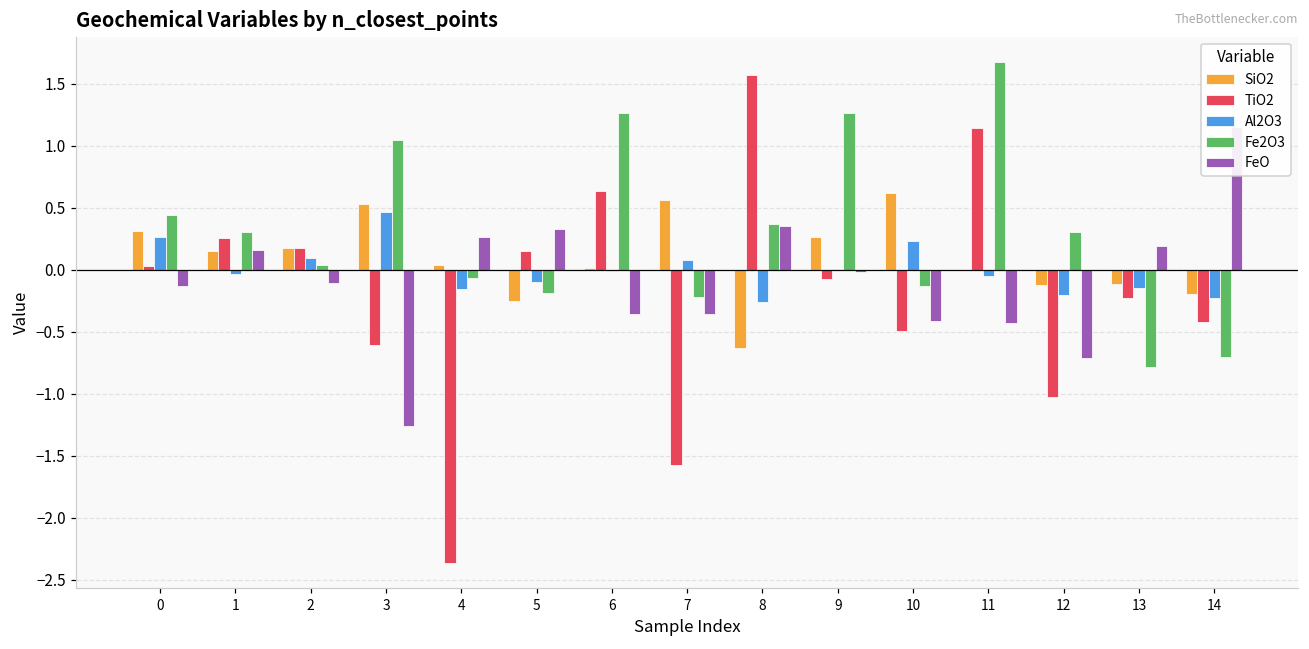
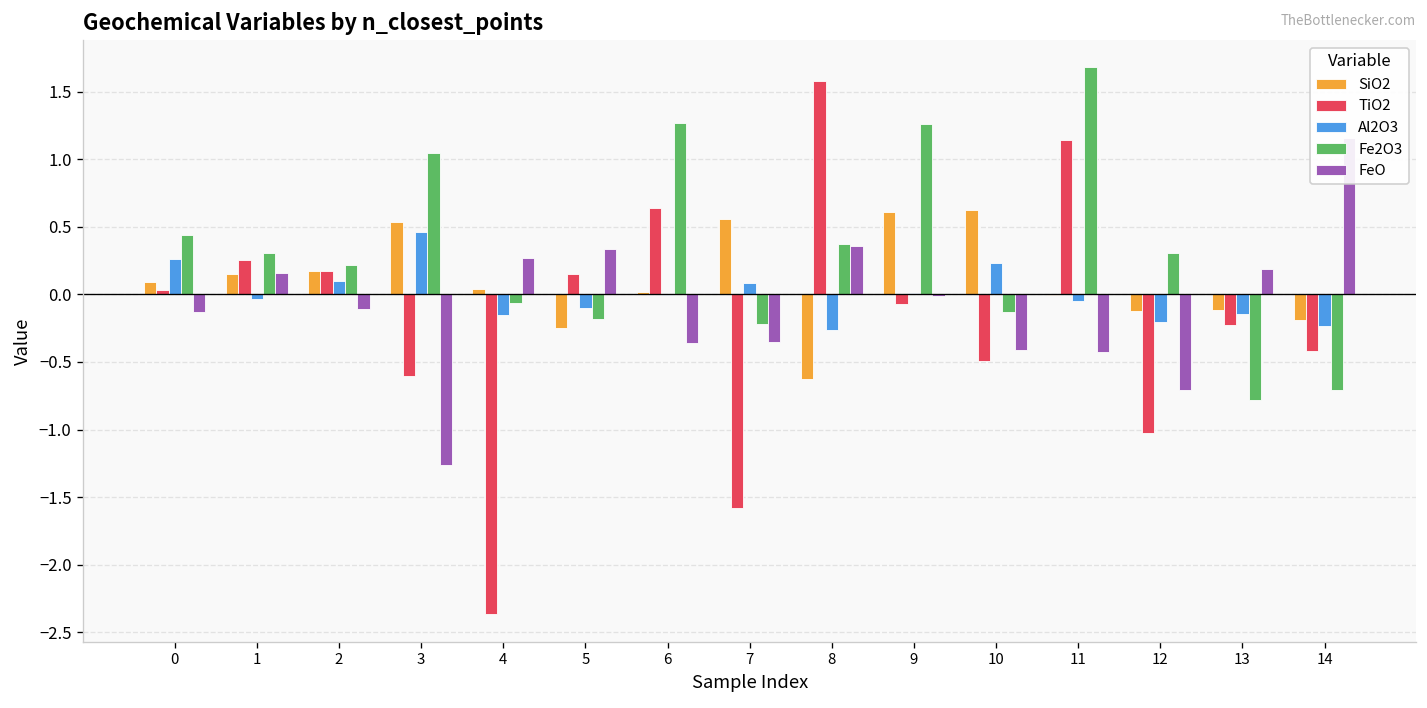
SiO2, 0: 0.31 -> 0.09
Fe2O3, 2: 0.04 -> 0.21
SiO2, 9: 0.26 -> 0.61
